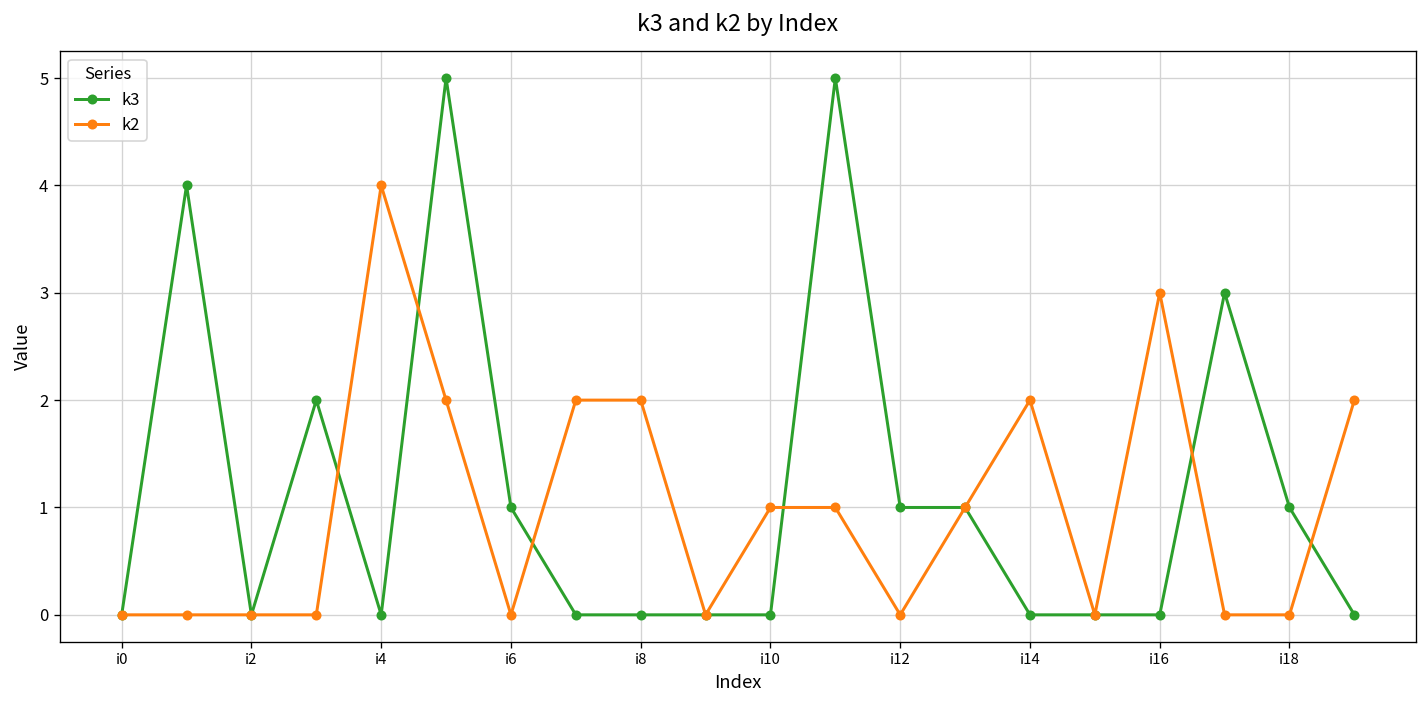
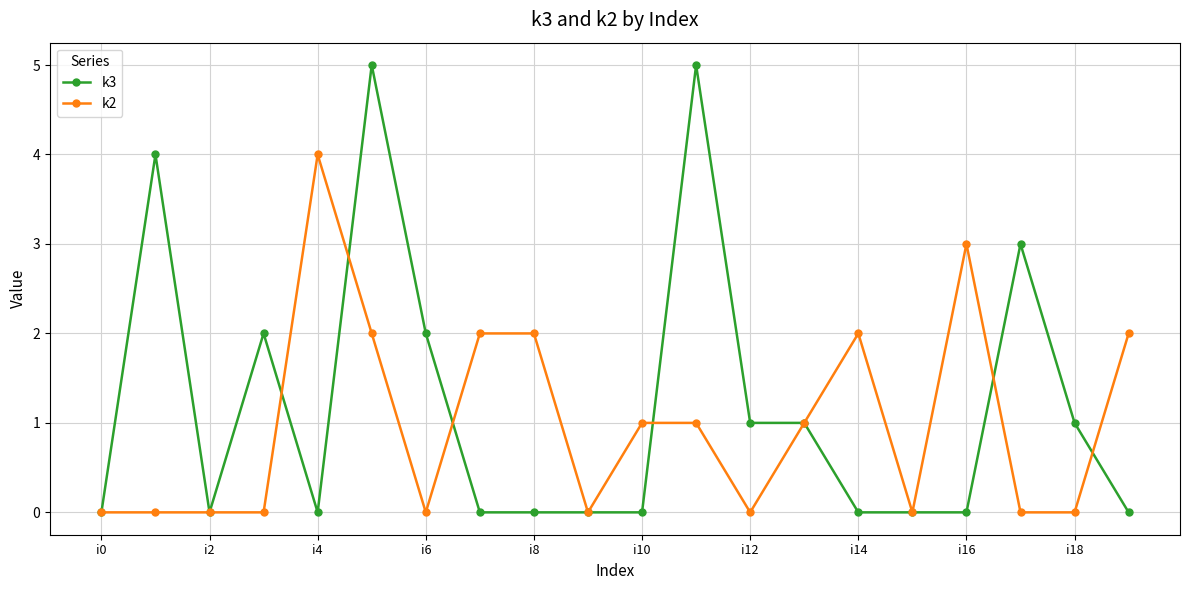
k3, i6: 1 -> 2
